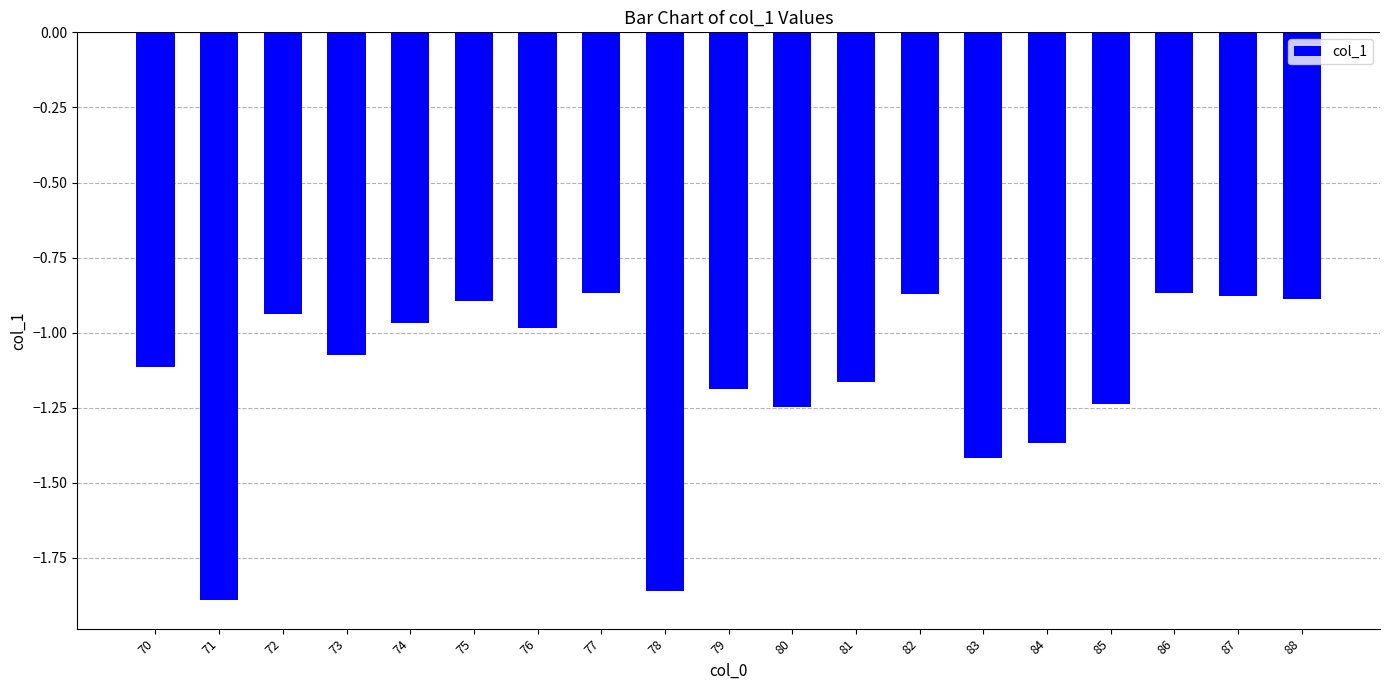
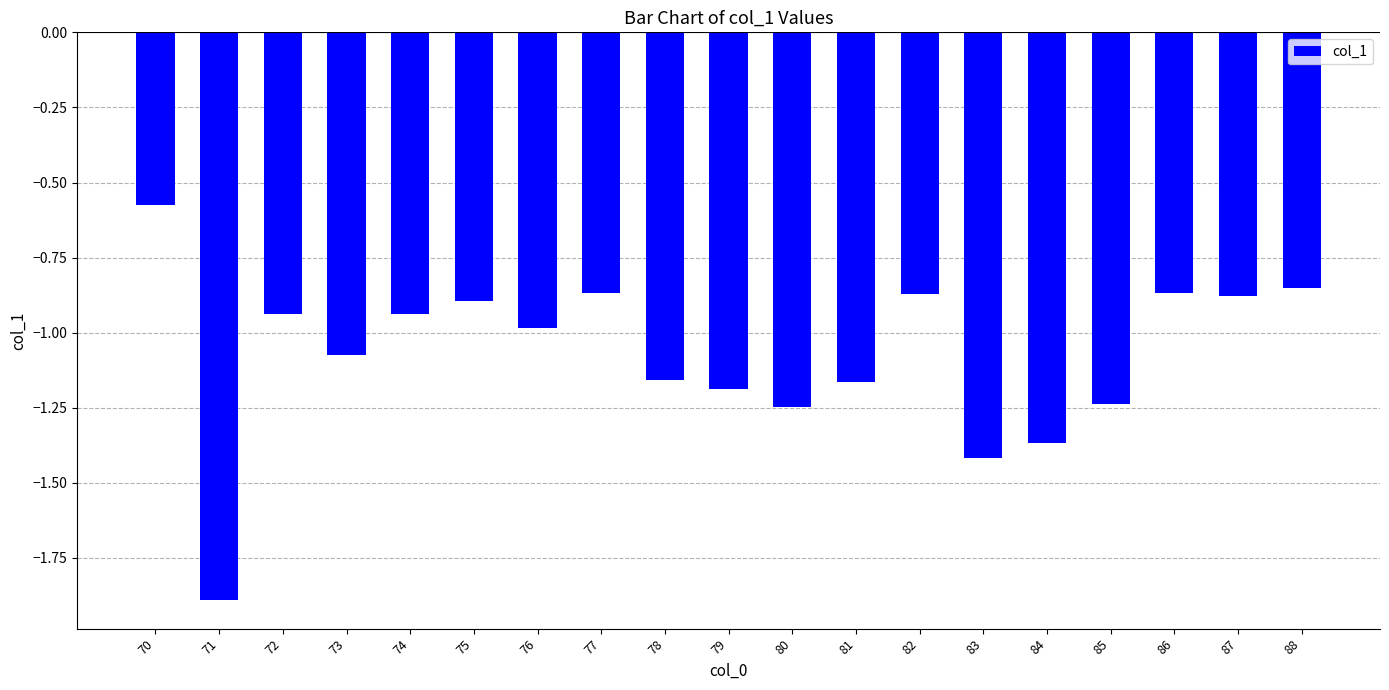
70: -1.12 -> -0.57
74: -0.97 -> -0.94
78: -1.86 -> -1.16
88: -0.89 -> -0.85
